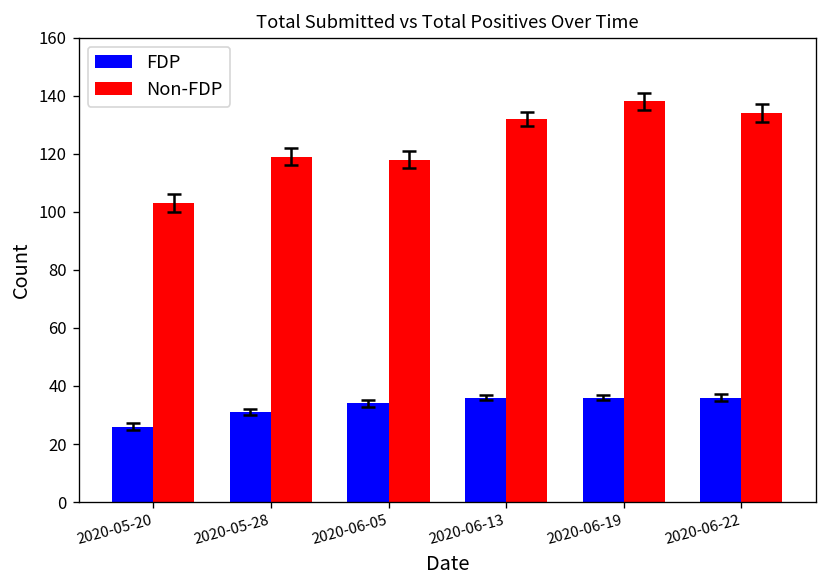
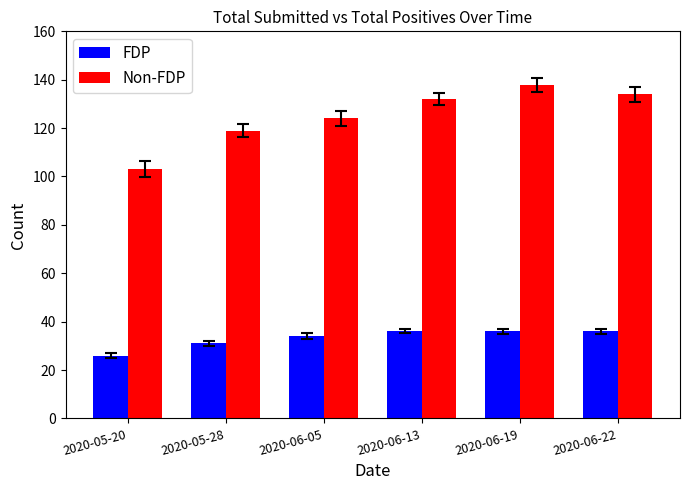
Non-FDP, 2020-06-05: 118 -> 124
